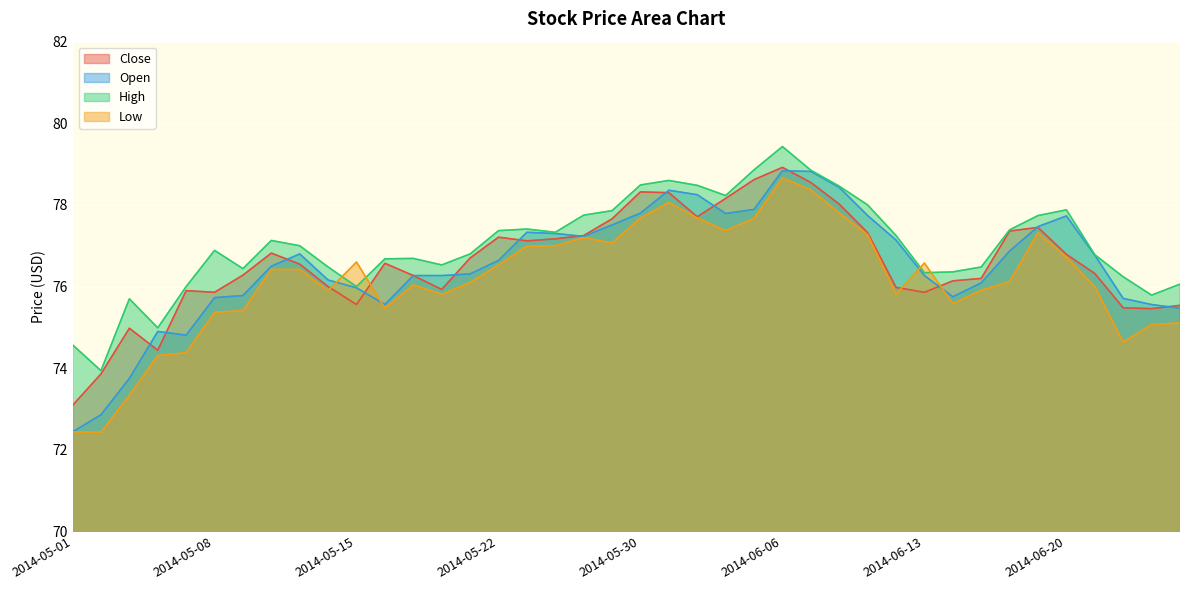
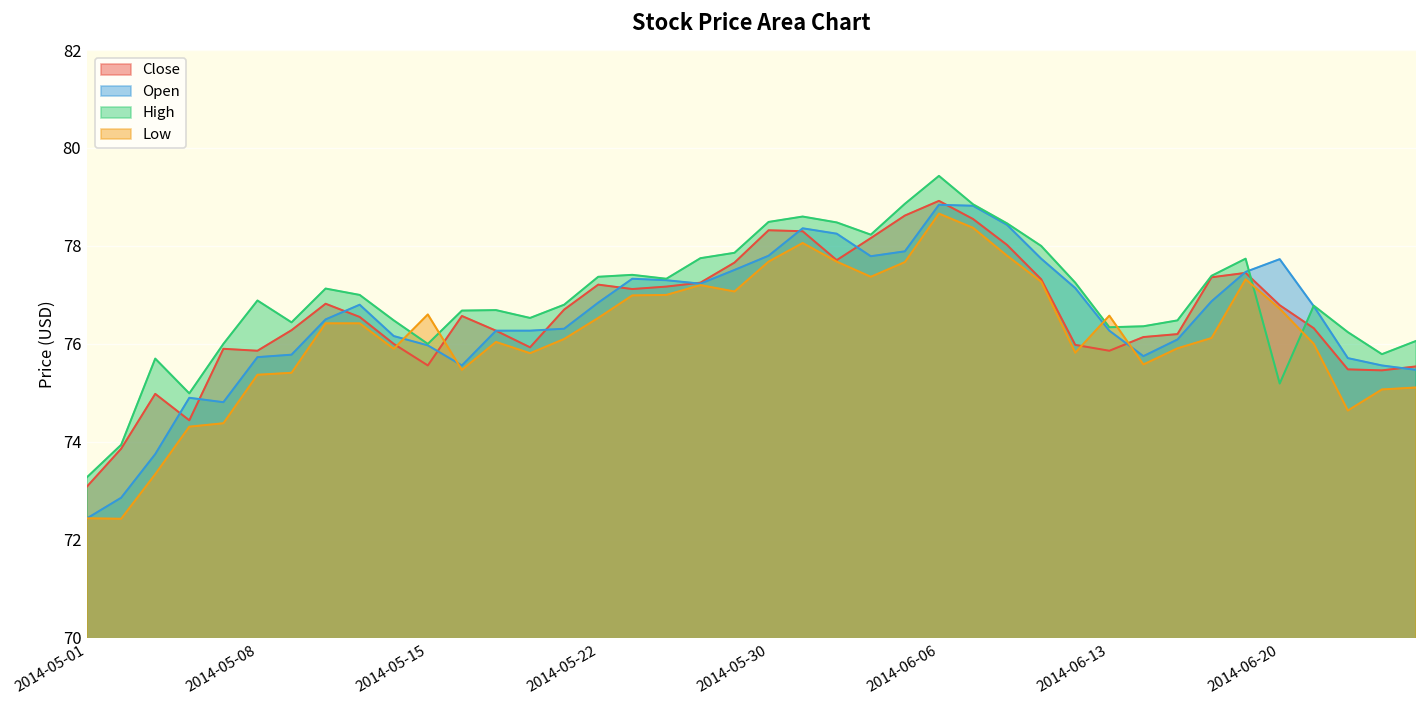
High, 2014-05-01: 74.6 -> 73.3
Open, 2014-05-22: 76.6 -> 76.8
High, 2014-06-20: 77.9 -> 75.2
